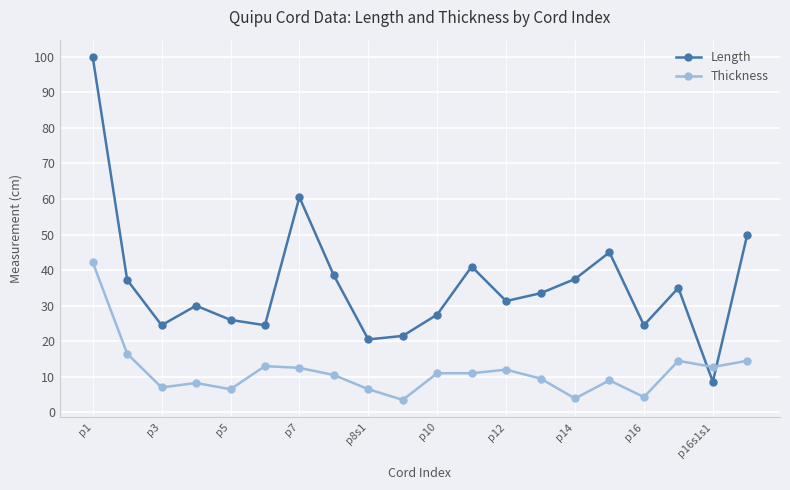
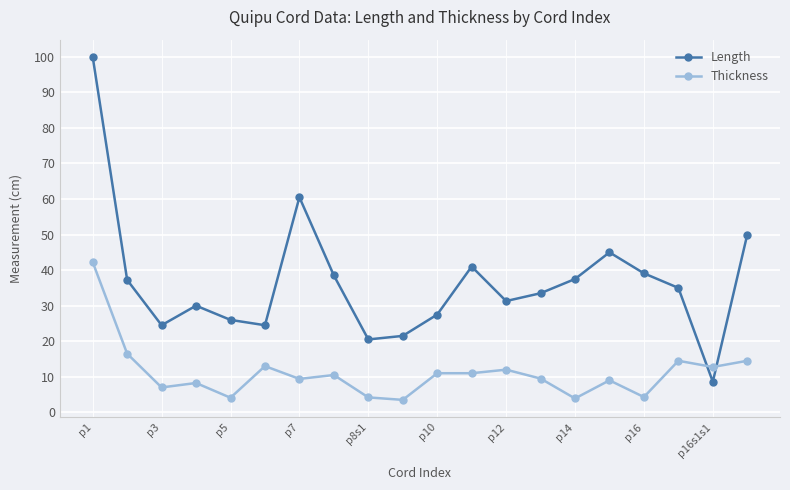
Thickness, p5: 7 -> 4
Thickness, p7: 13 -> 9
Thickness, p8s1: 7 -> 4
Length, p16: 25 -> 39
